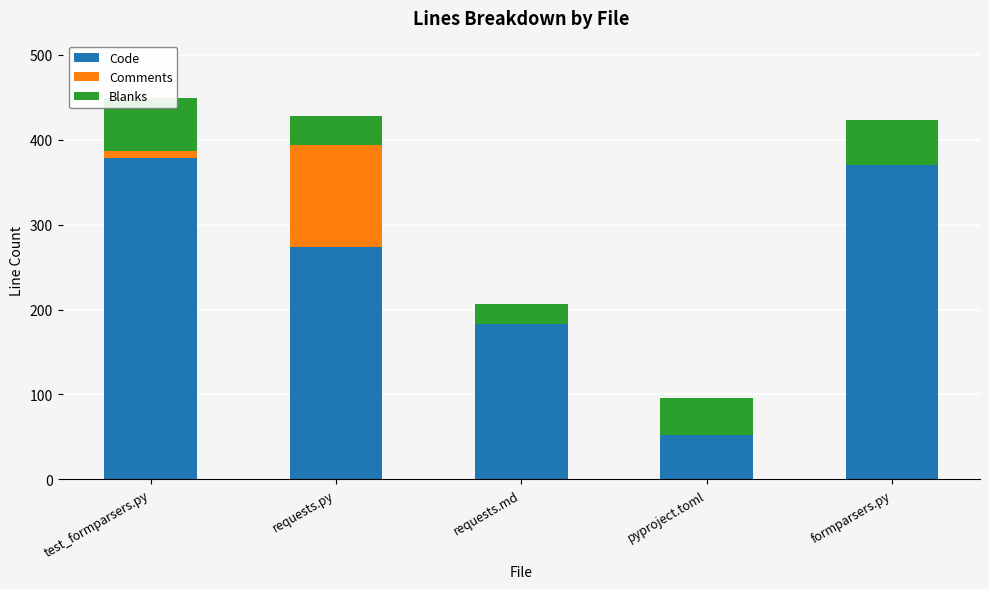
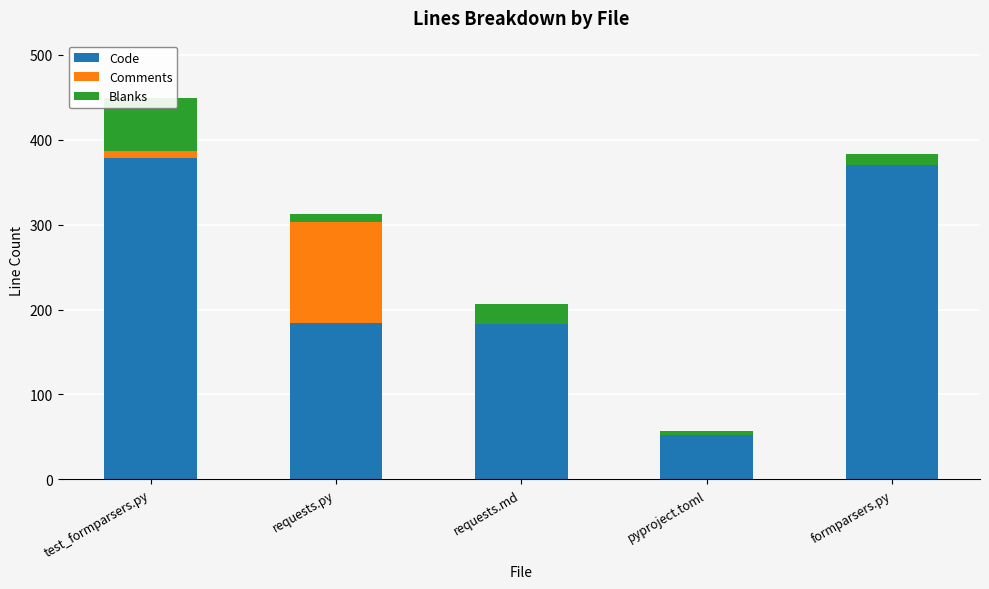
Code, requests.py: 270 -> 180
Blanks, requests.py: 40 -> 10
Blanks, pyproject.toml: 40 -> 10
Blanks, formparsers.py: 50 -> 10
